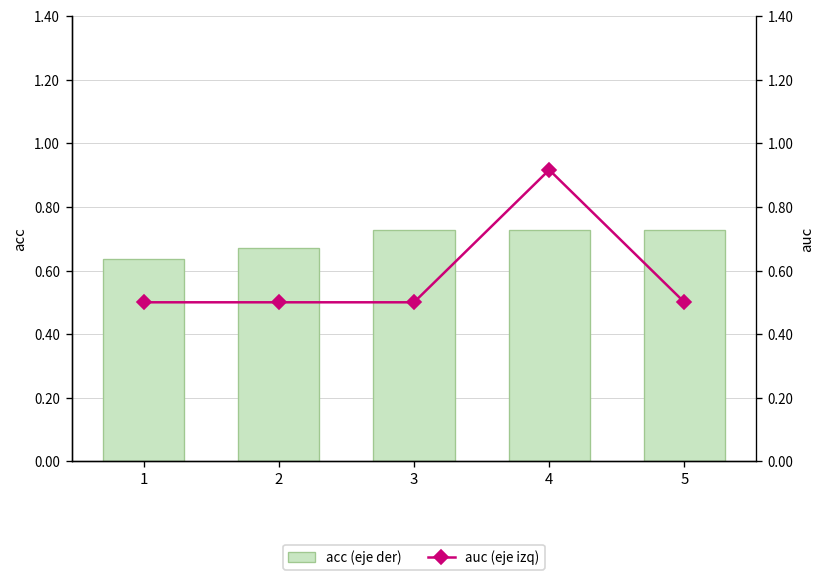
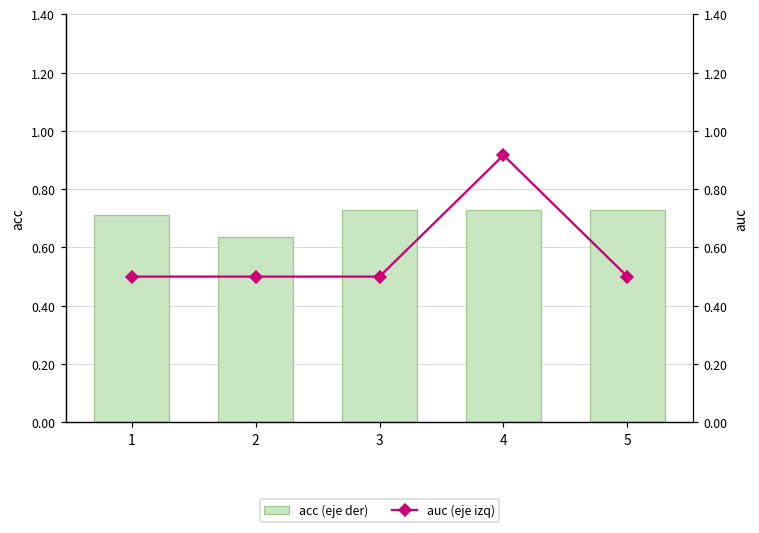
acc (eje der), 1: 0.64 -> 0.71
acc (eje der), 2: 0.67 -> 0.64
